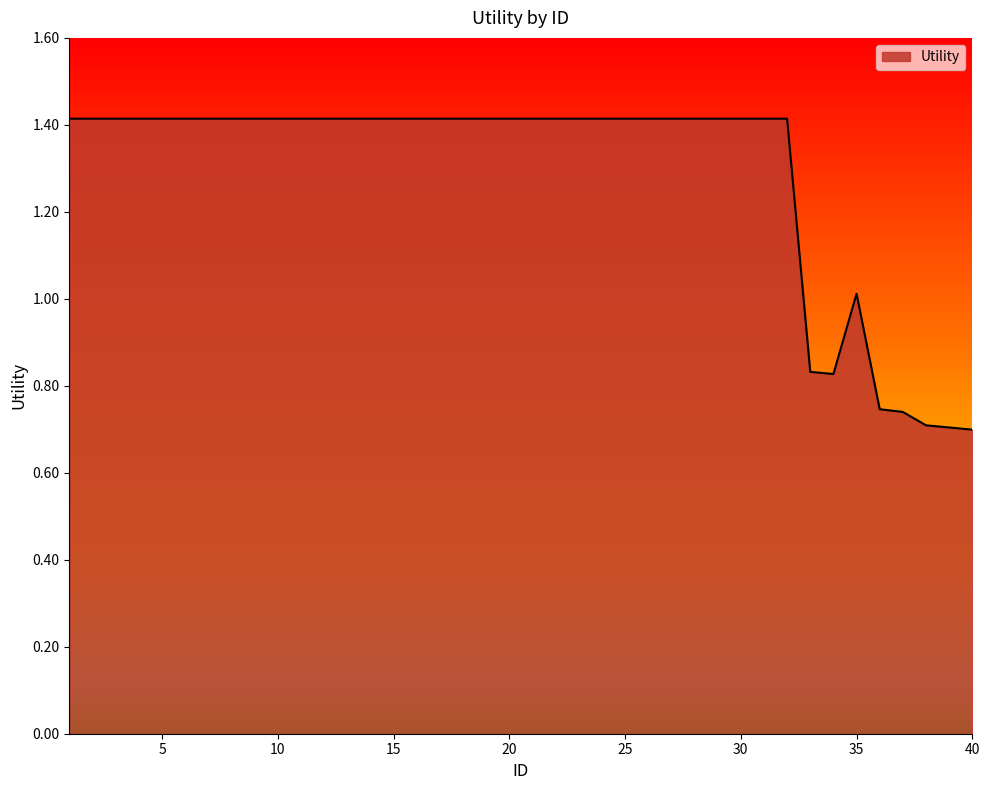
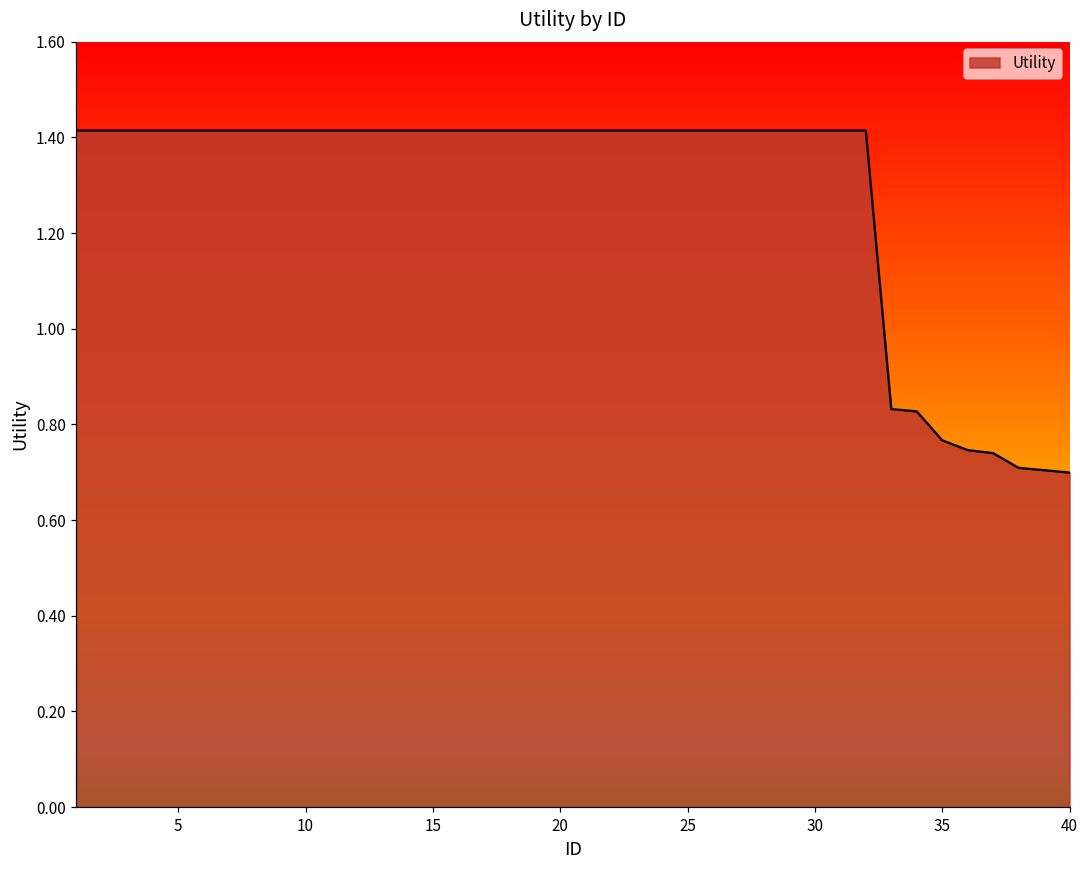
35: 1.01 -> 0.77
